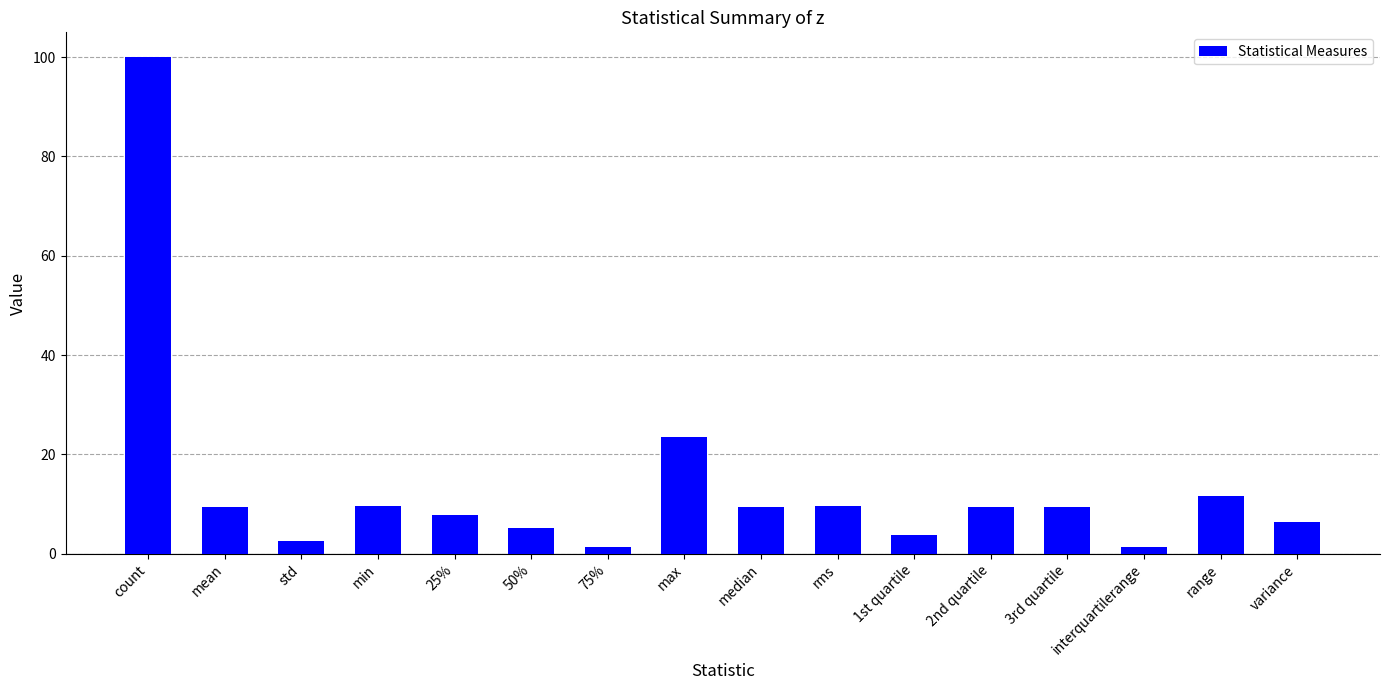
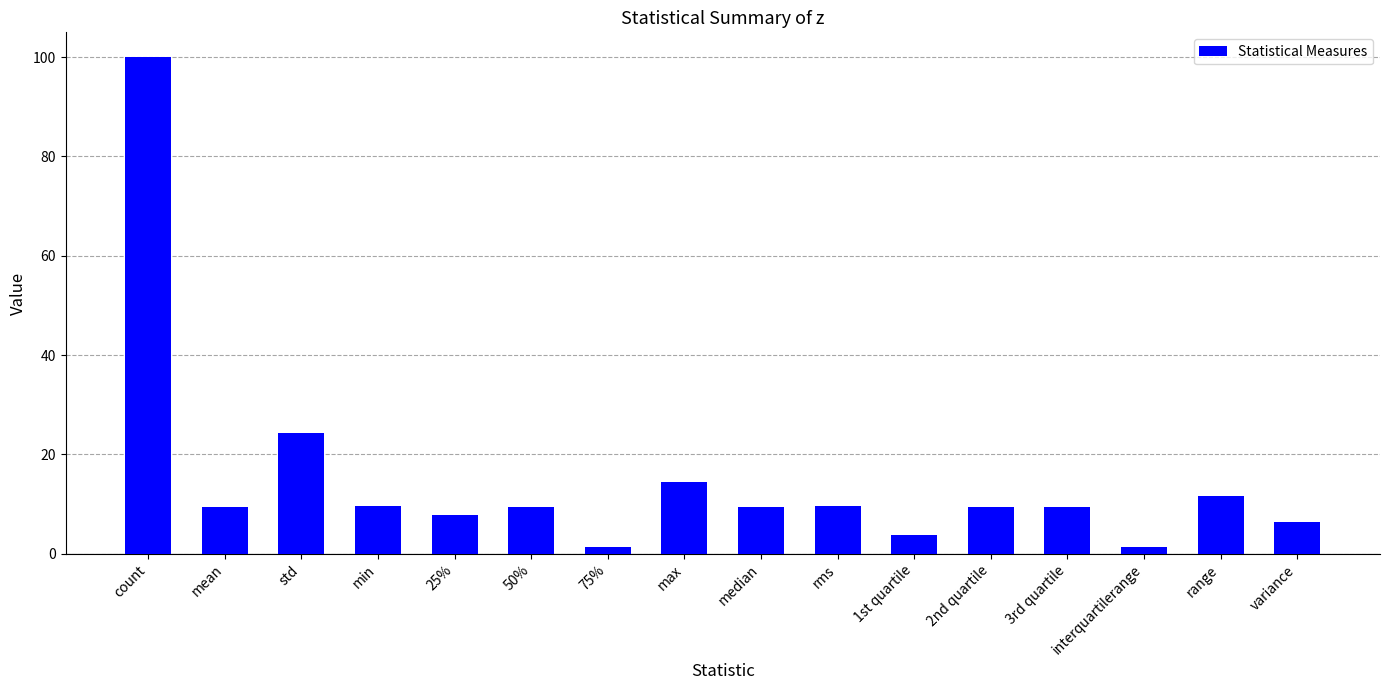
std: 3 -> 24
50%: 5 -> 9
max: 24 -> 14
